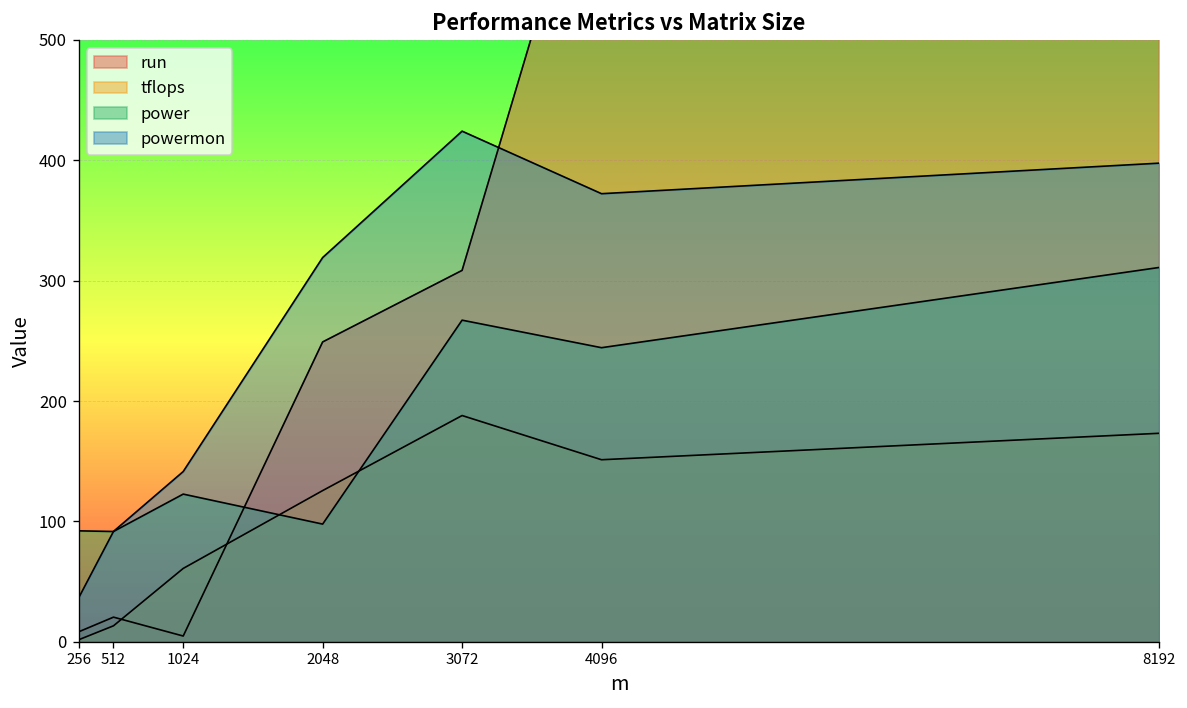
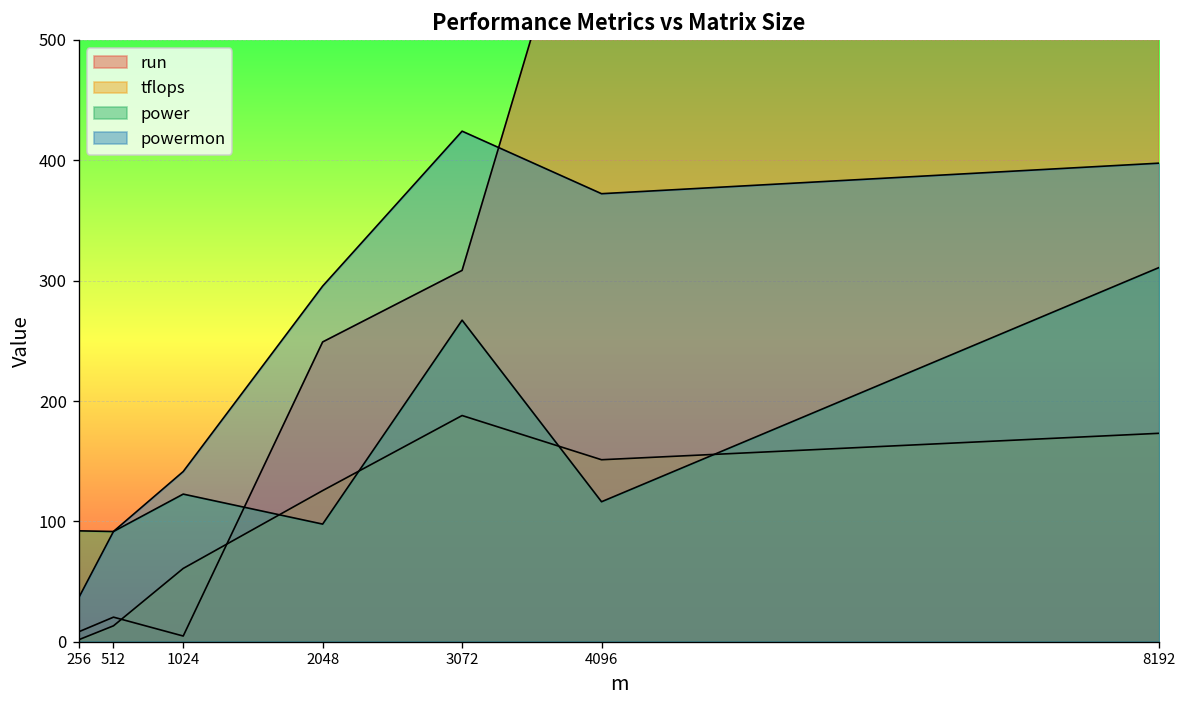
powermon, 2048: 319 -> 295
power, 4096: 244 -> 116
